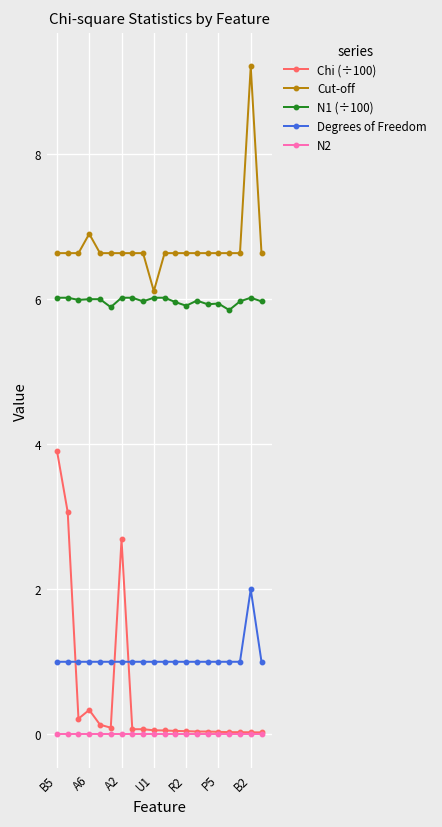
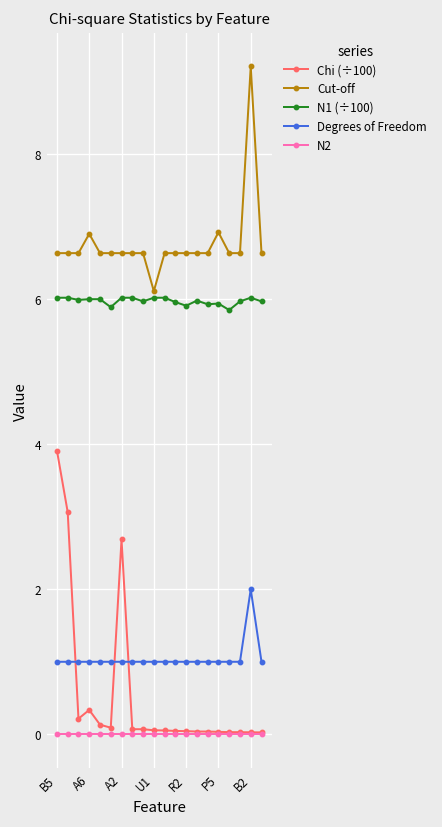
Cut-off, P5: 6.6 -> 6.9
